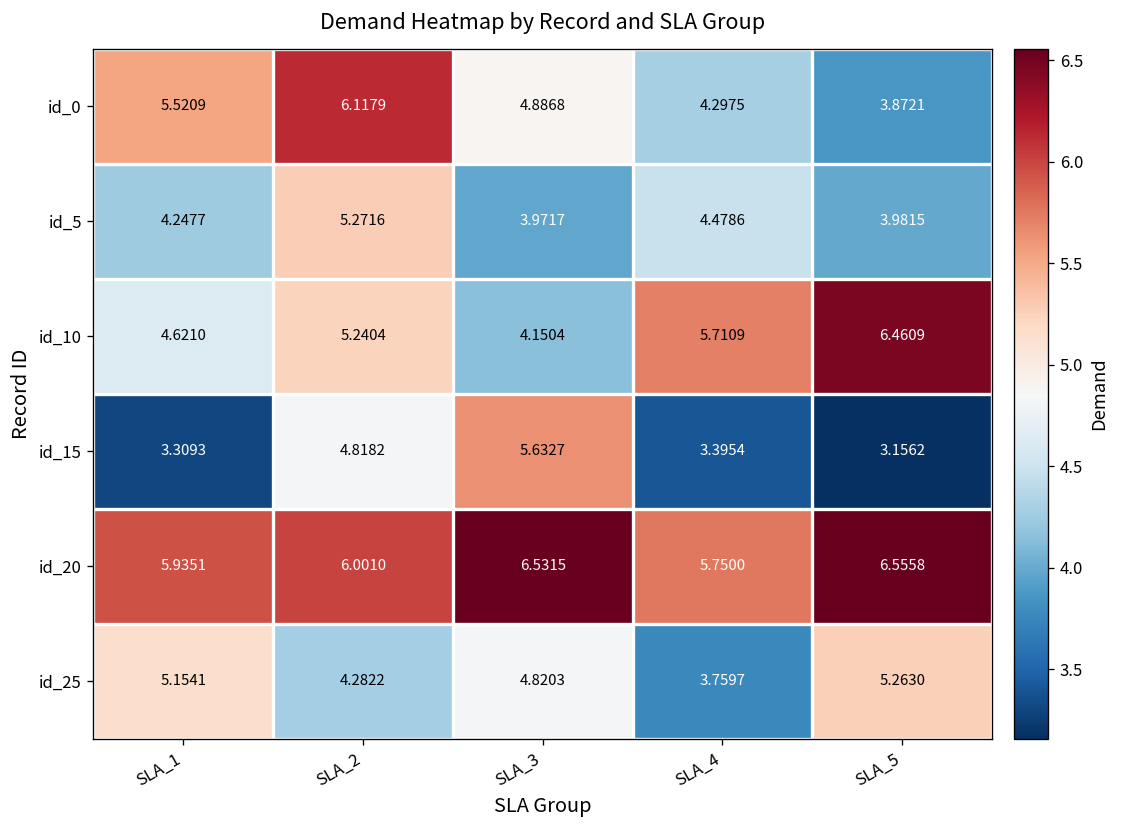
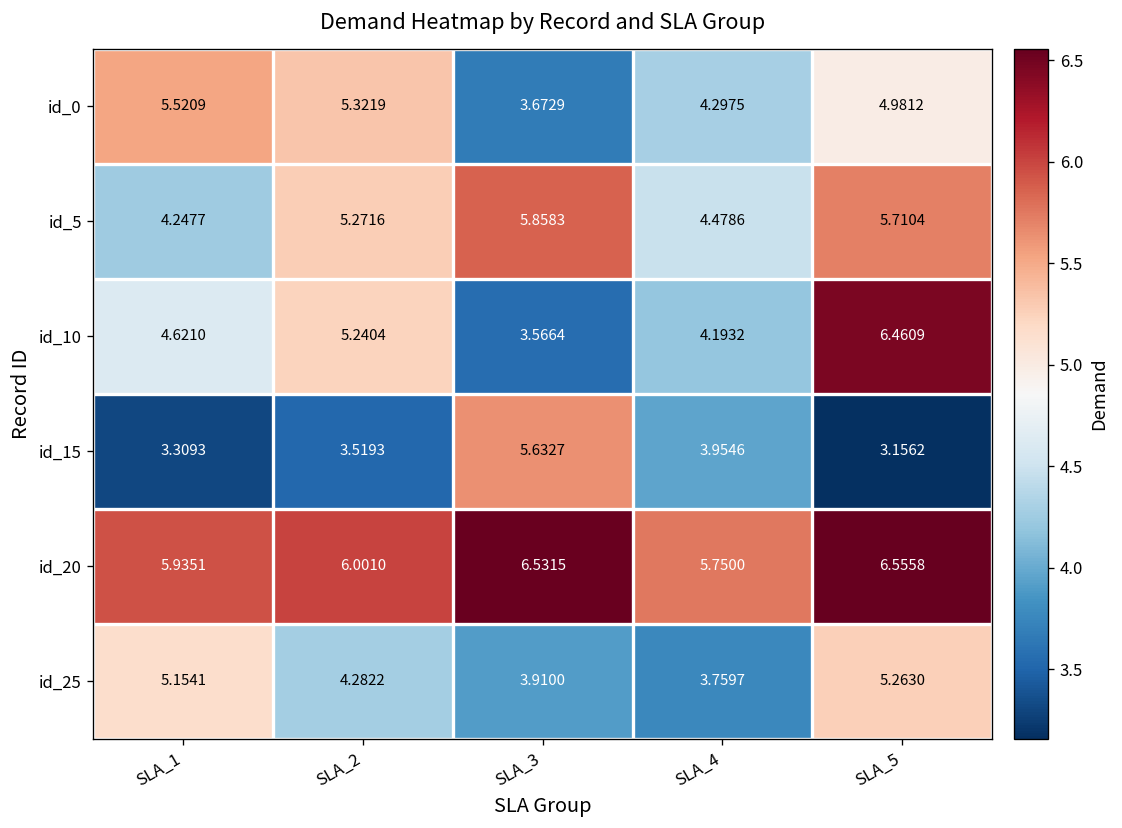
id_0, SLA_2: 6.1179 -> 5.3219
id_0, SLA_3: 4.8868 -> 3.6729
id_0, SLA_5: 3.8721 -> 4.9812
id_5, SLA_3: 3.9717 -> 5.8583
id_5, SLA_5: 3.9815 -> 5.7104
id_10, SLA_3: 4.1504 -> 3.5664
id_10, SLA_4: 5.7109 -> 4.1932
id_15, SLA_2: 4.8182 -> 3.5193
id_15, SLA_4: 3.3954 -> 3.9546
id_25, SLA_3: 4.8203 -> 3.9100
